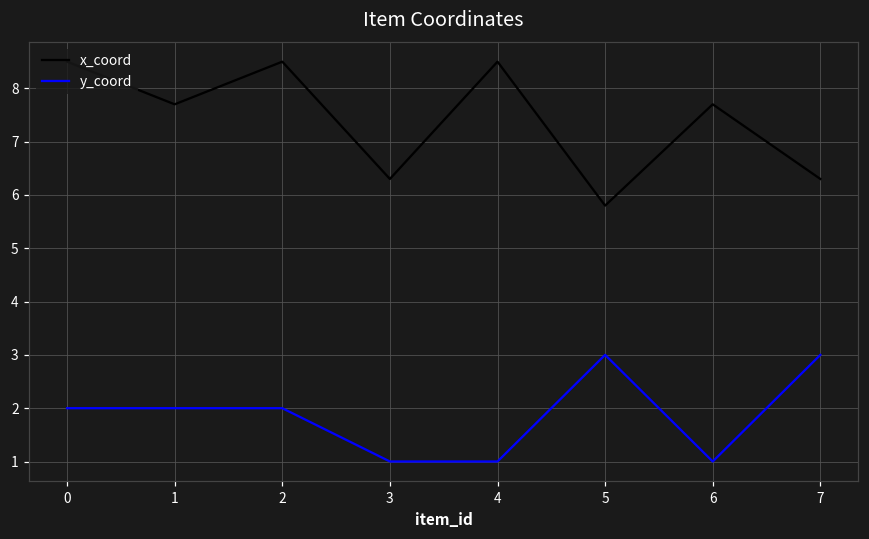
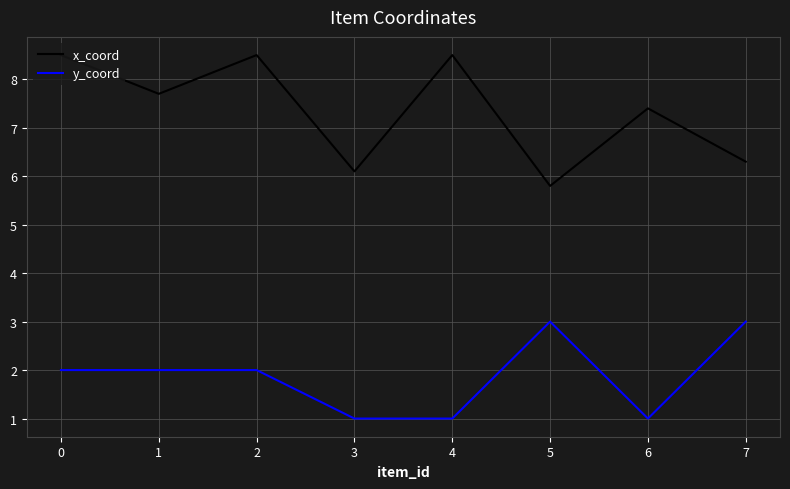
x_coord, 3: 6.3 -> 6.1
x_coord, 6: 7.7 -> 7.4
